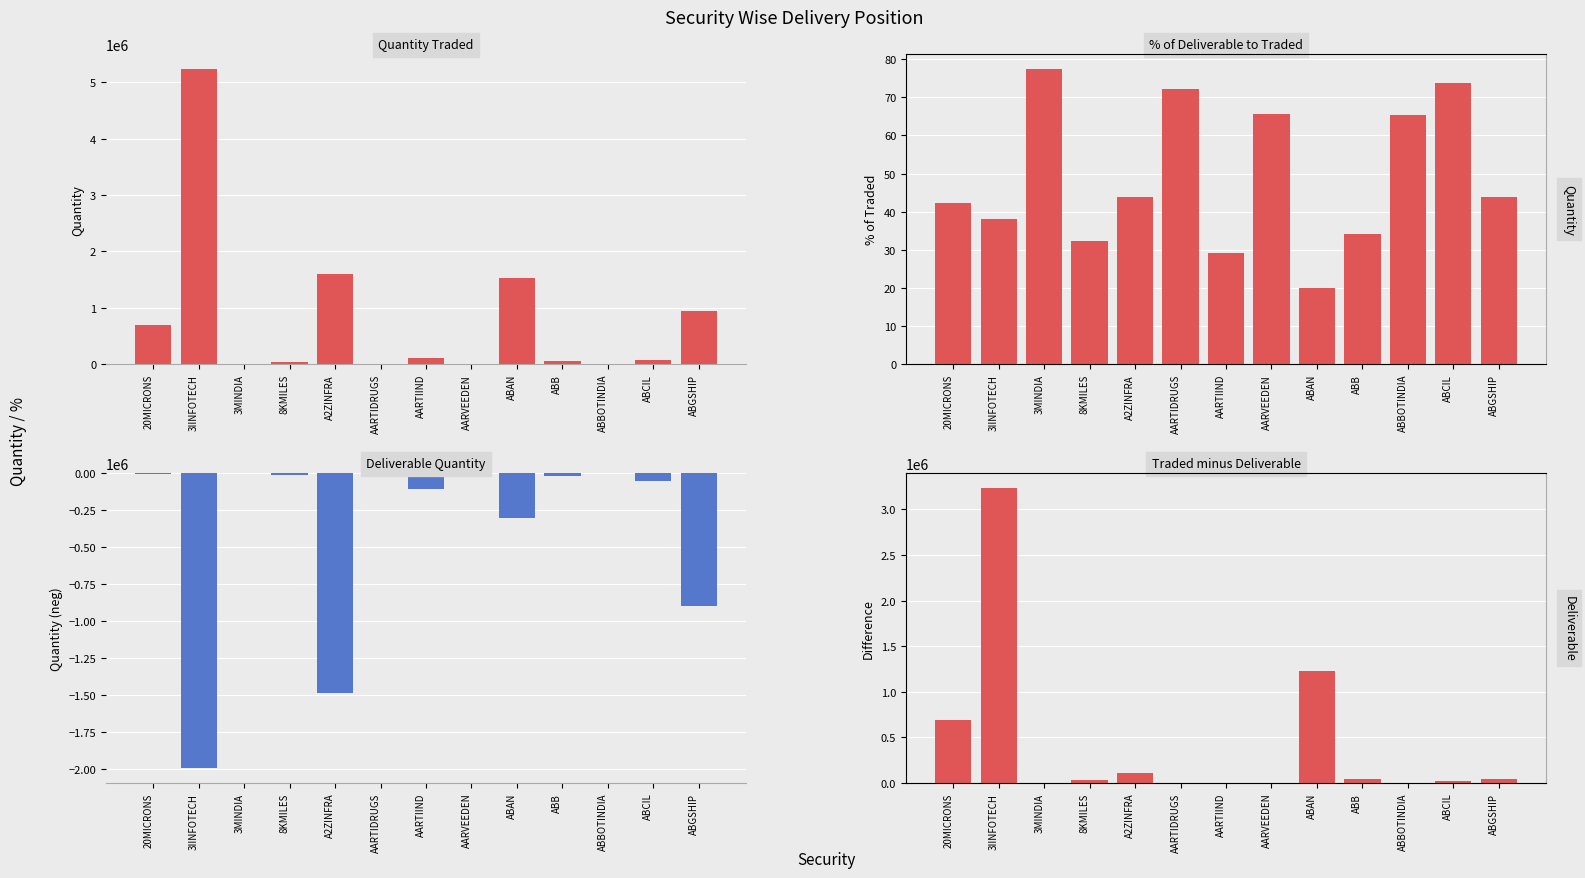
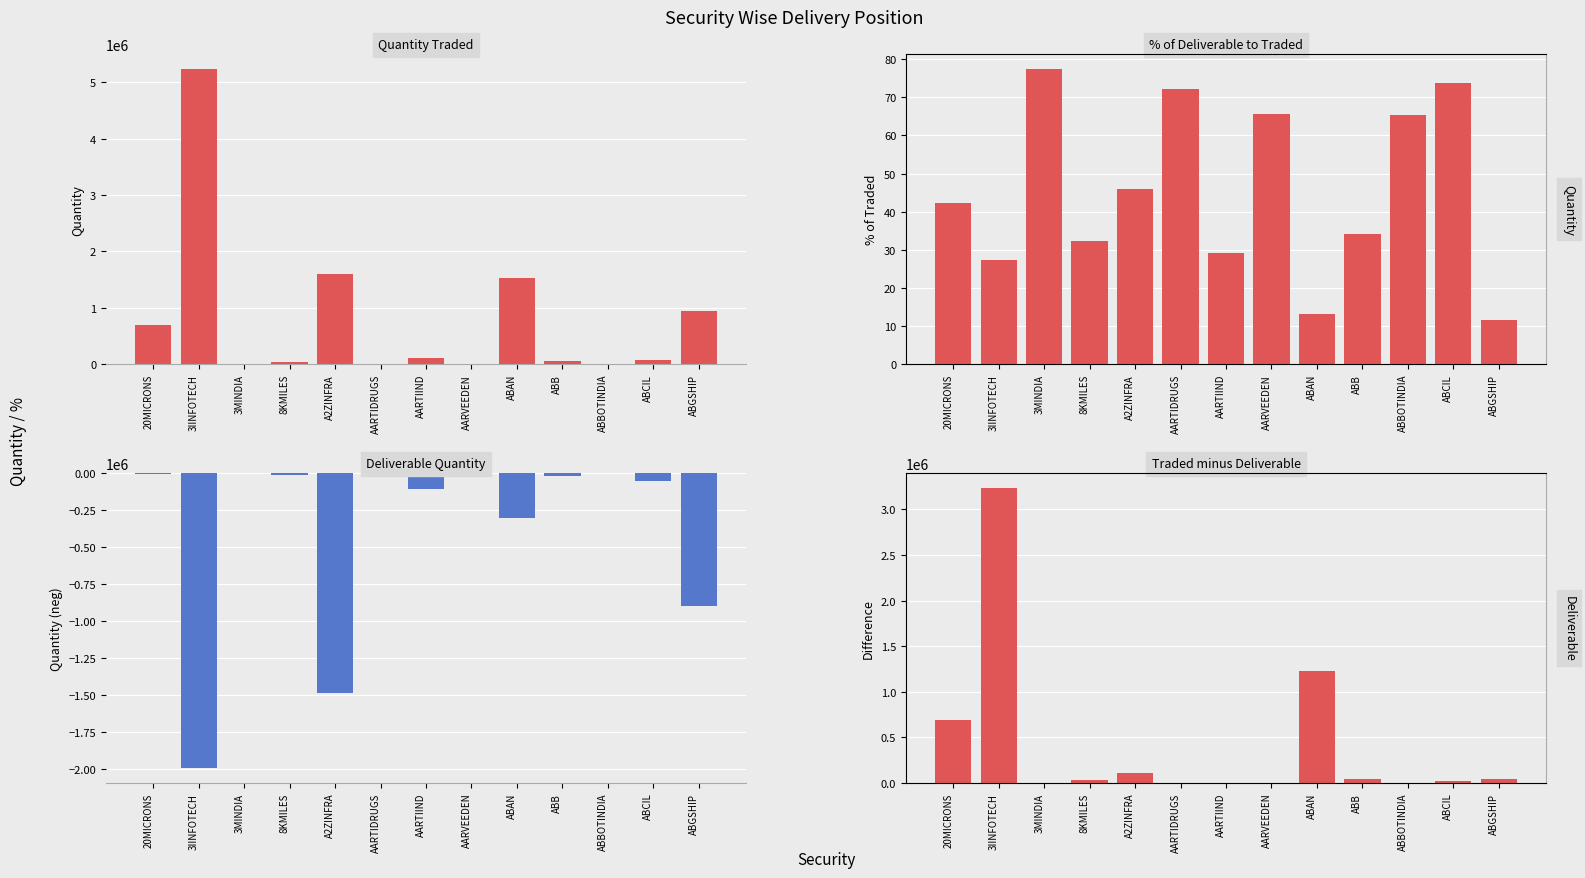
% of Deliverable to Traded, 3IINFOTECH: 38 -> 27
% of Deliverable to Traded, A2ZINFRA: 44 -> 46
% of Deliverable to Traded, ABAN: 20 -> 13
% of Deliverable to Traded, ABGSHIP: 44 -> 12
